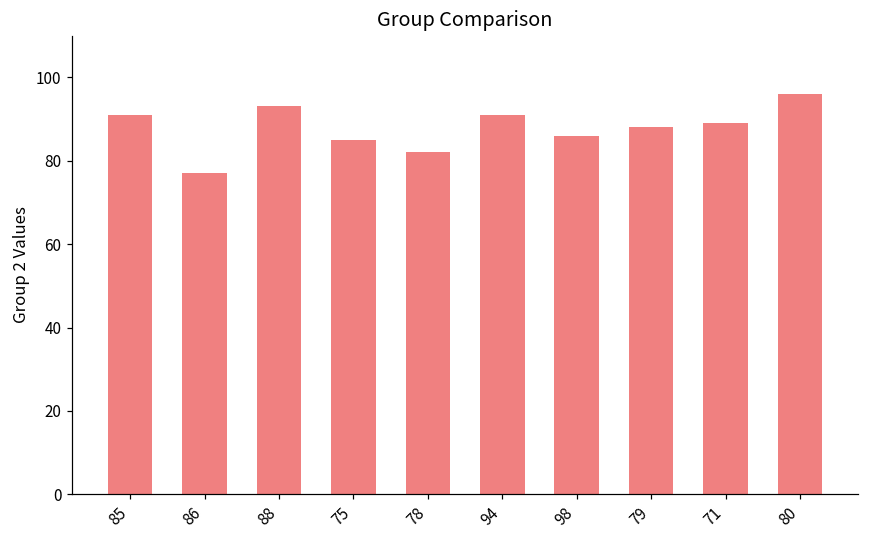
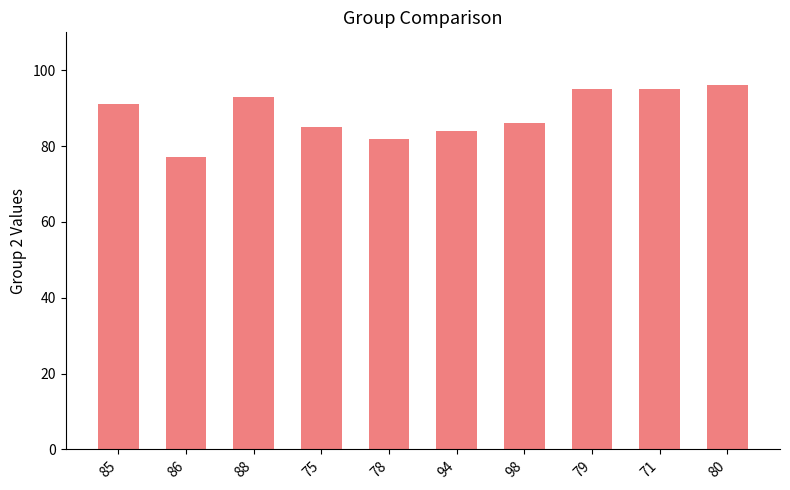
94: 91 -> 84
79: 88 -> 95
71: 89 -> 95
